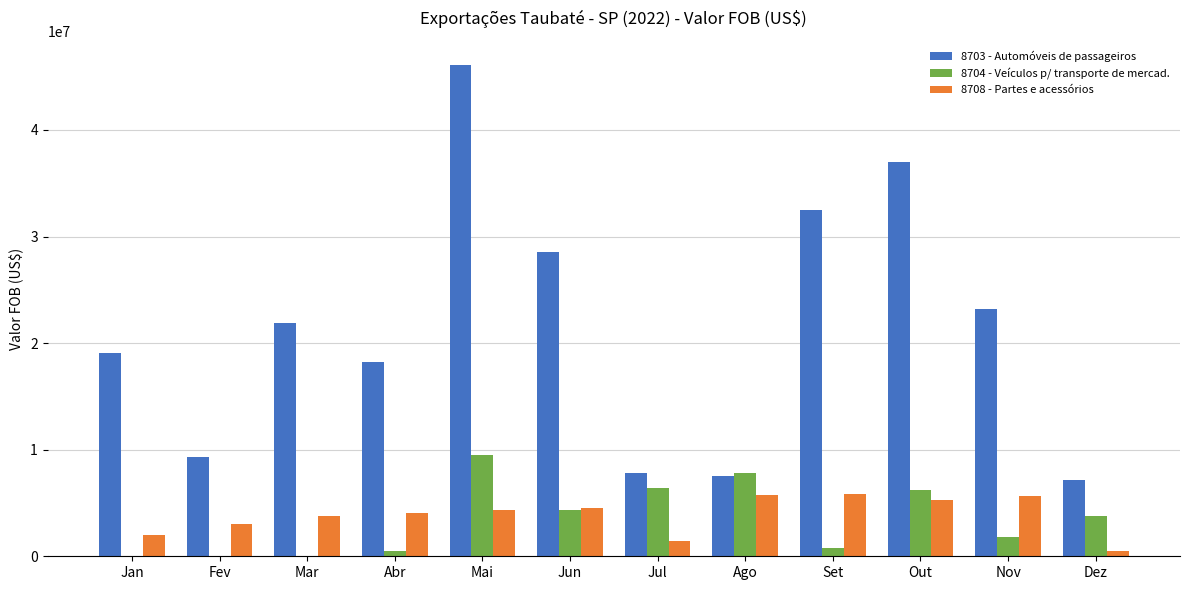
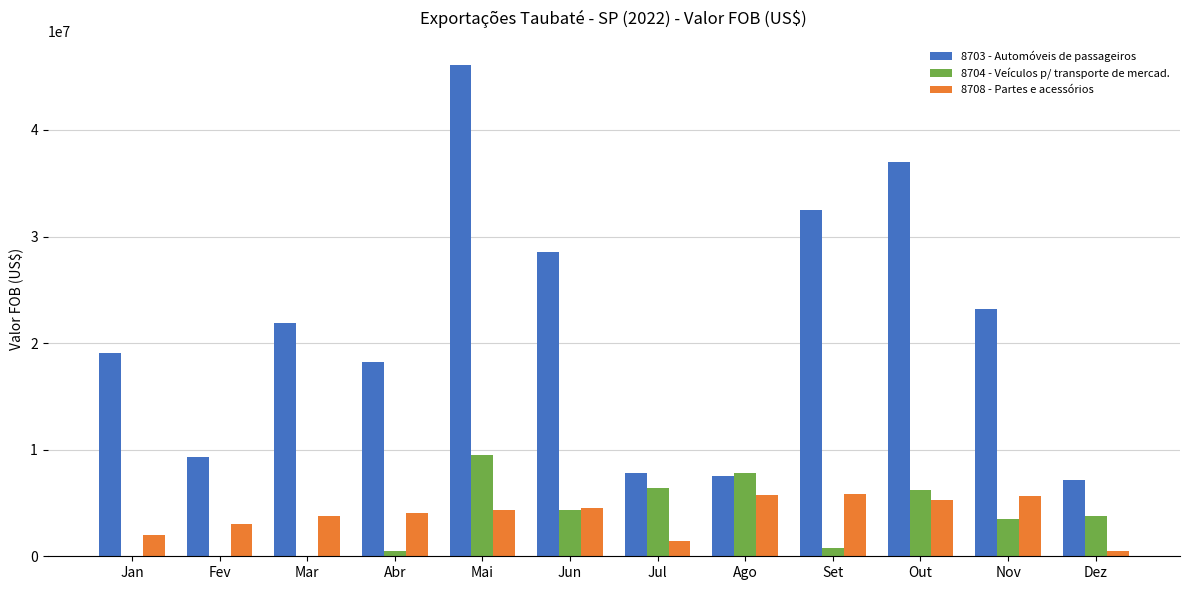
8704 - Veículos p/ transporte de mercad., Nov: 1800000 -> 3500000
